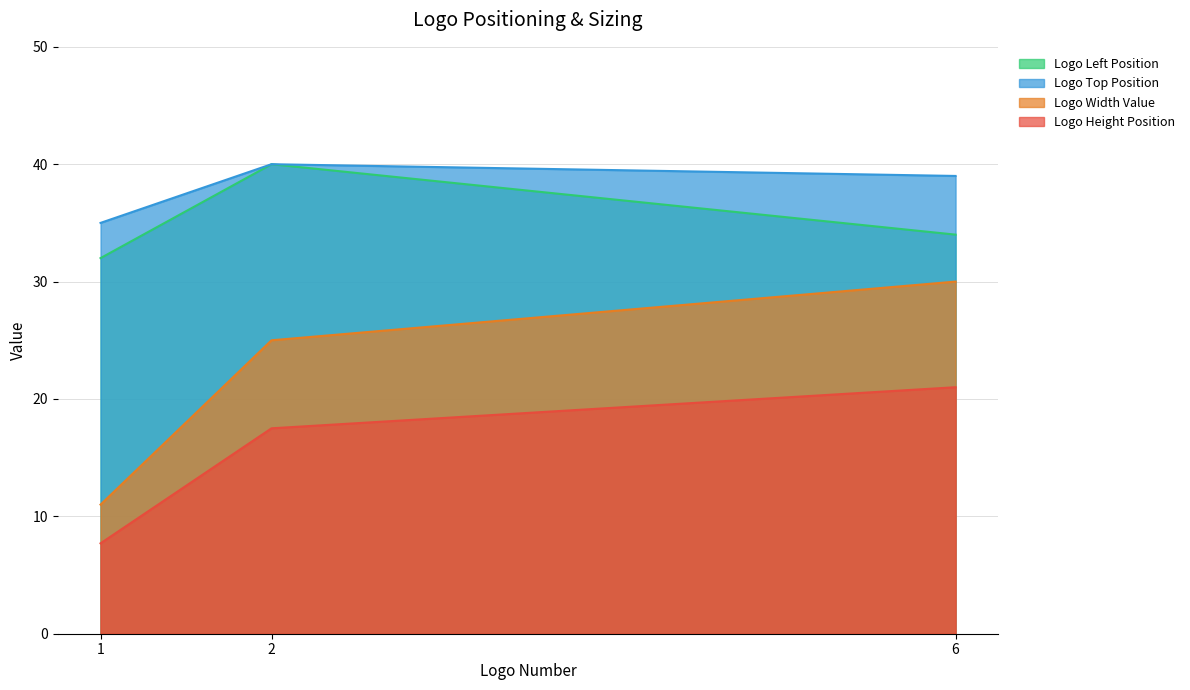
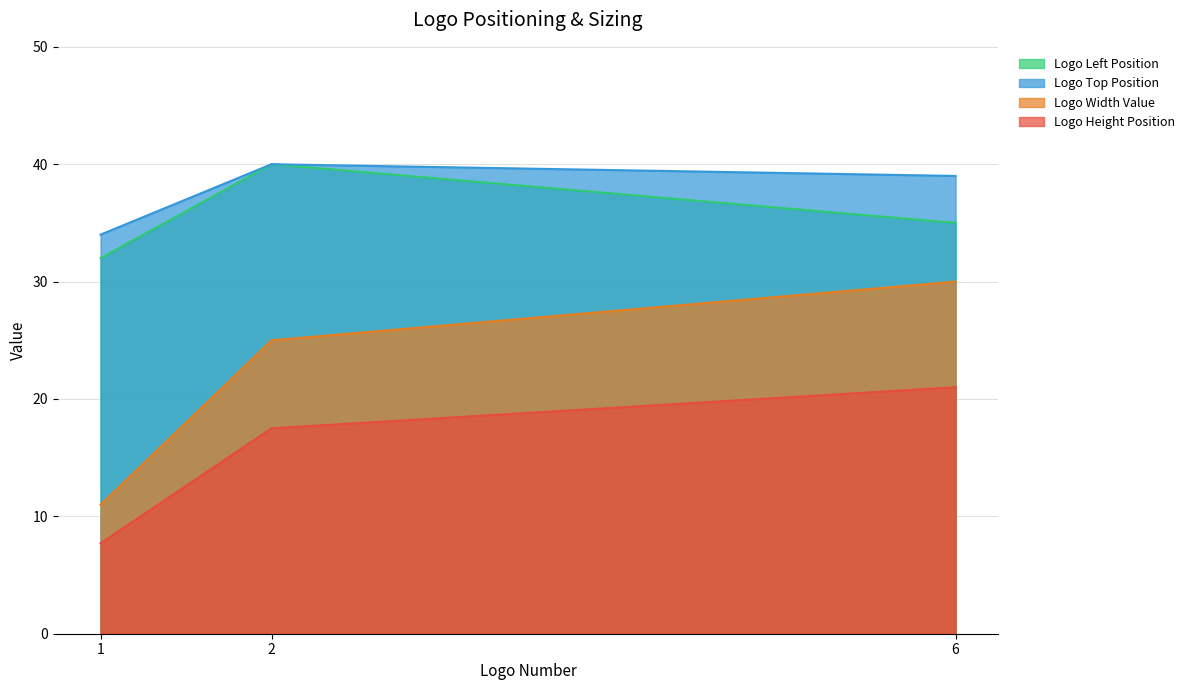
Logo Top Position, 1: 35 -> 34
Logo Left Position, 6: 34 -> 35
